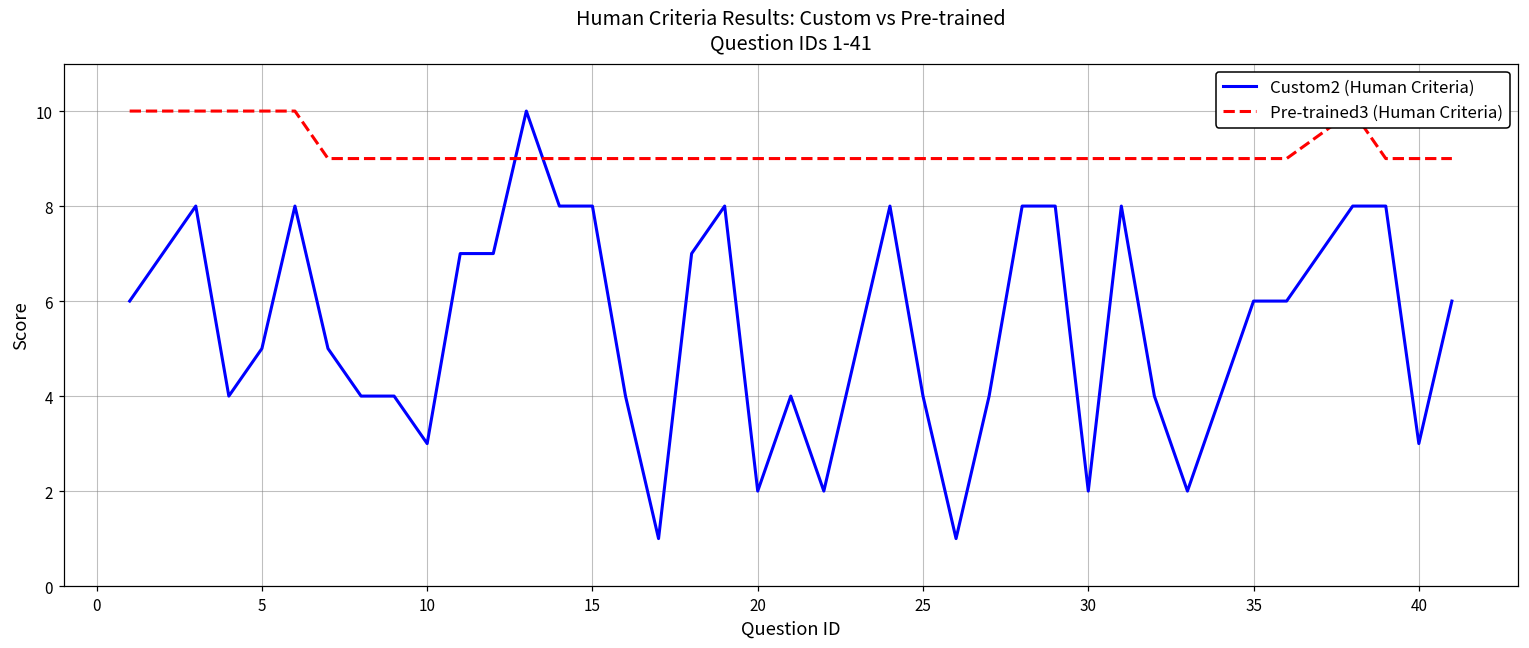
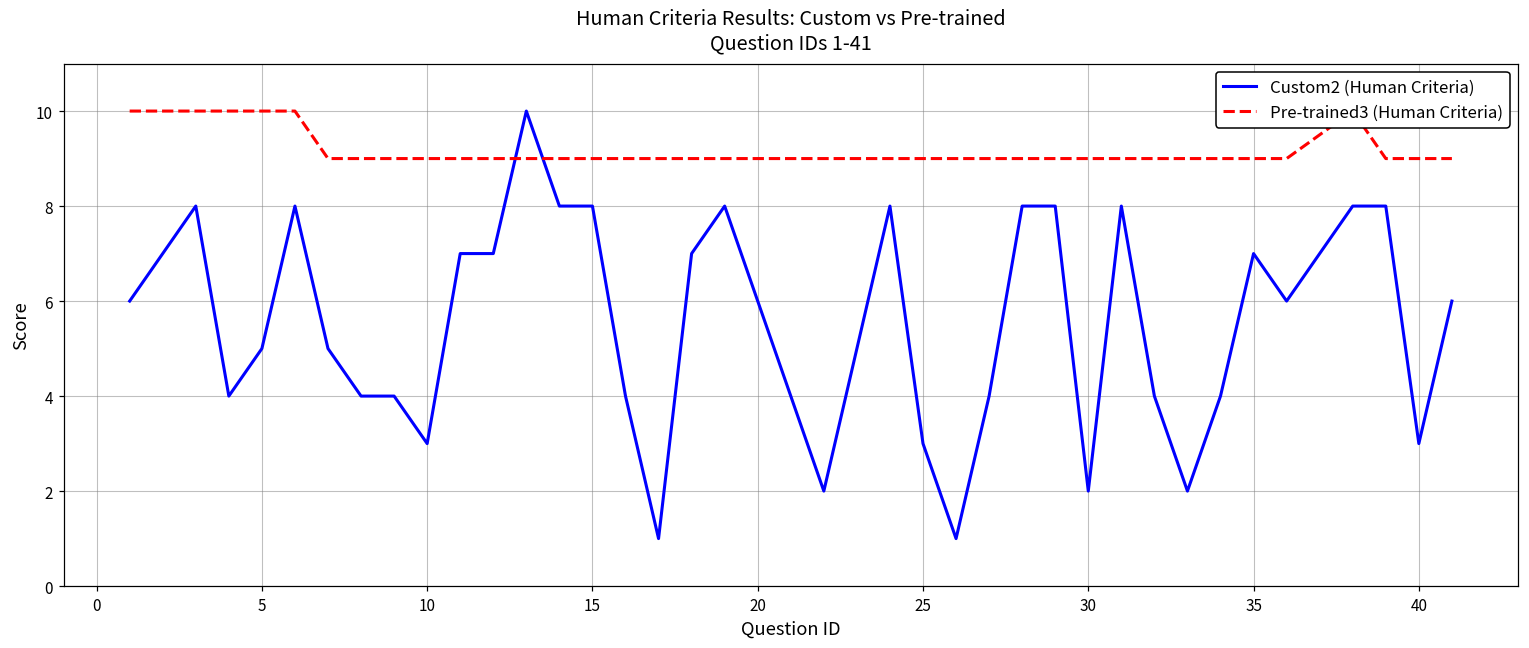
Custom2 (Human Criteria), 20: 2 -> 6
Custom2 (Human Criteria), 25: 4 -> 3
Custom2 (Human Criteria), 35: 6 -> 7
